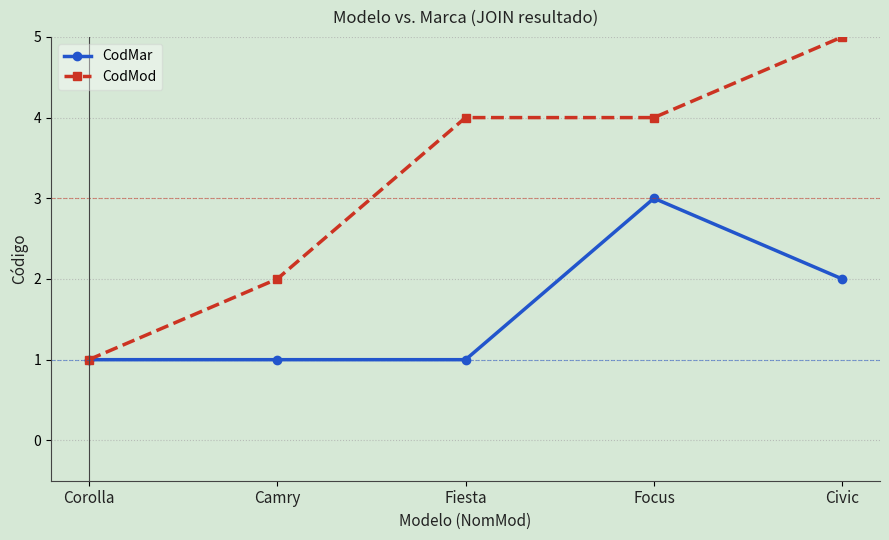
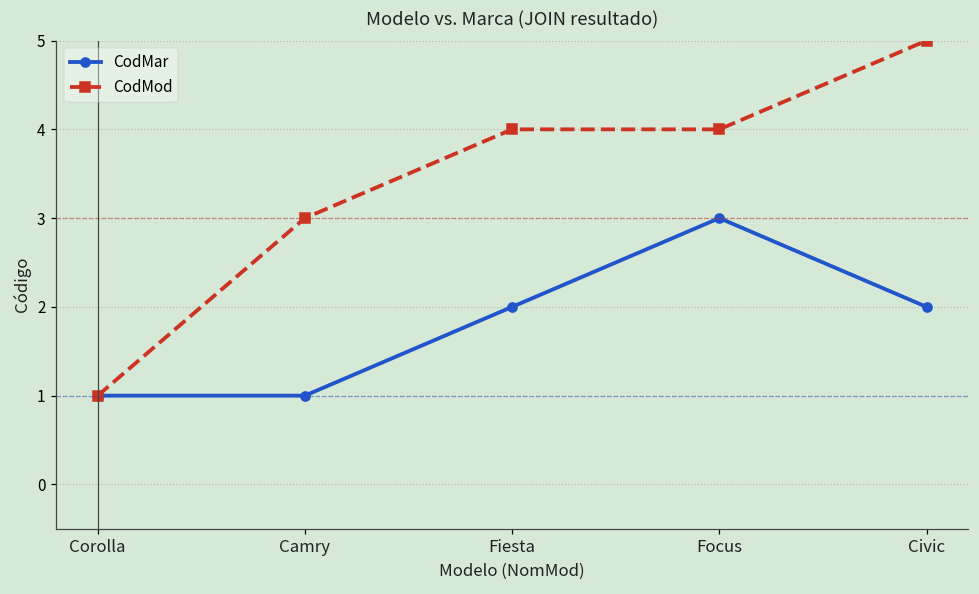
CodMod, Camry: 2 -> 3
CodMar, Fiesta: 1 -> 2
